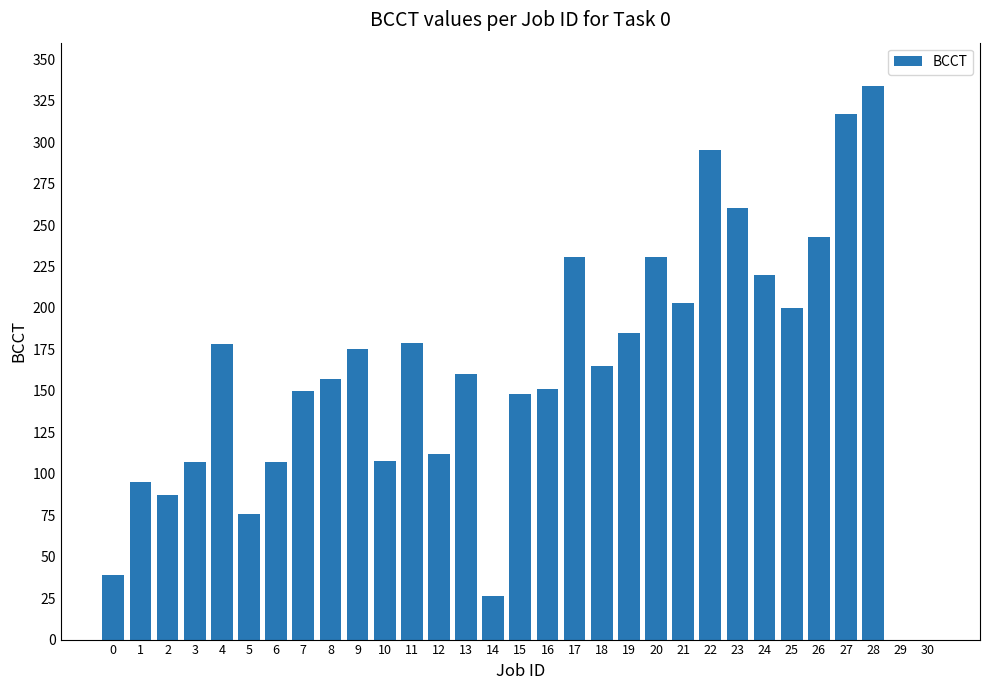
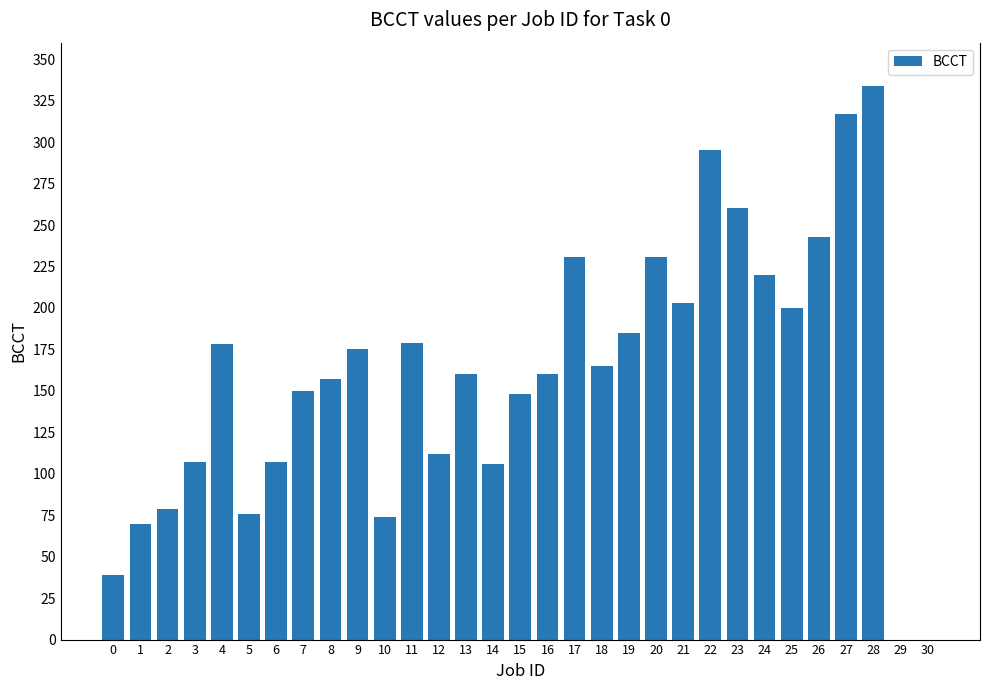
1: 95 -> 70
2: 87 -> 79
10: 108 -> 74
14: 26 -> 106
16: 151 -> 160
